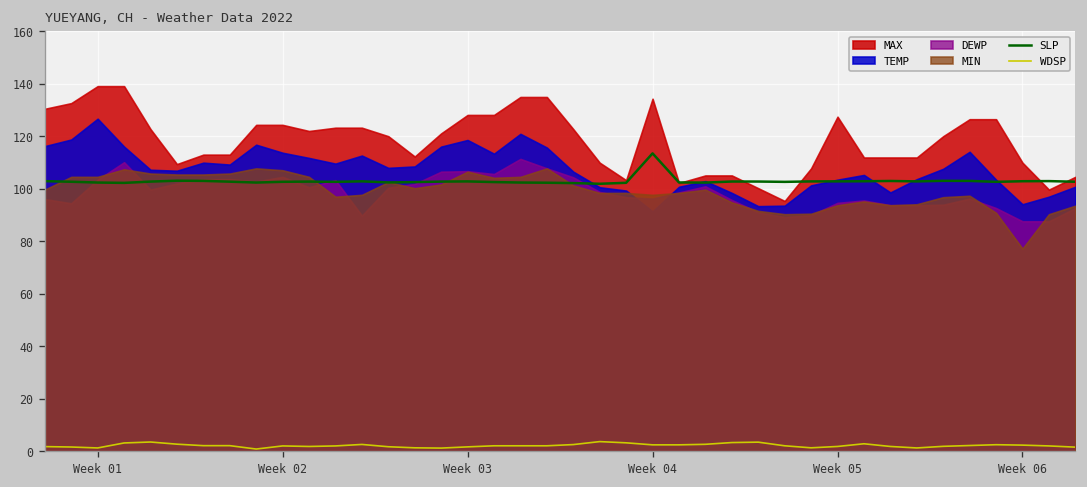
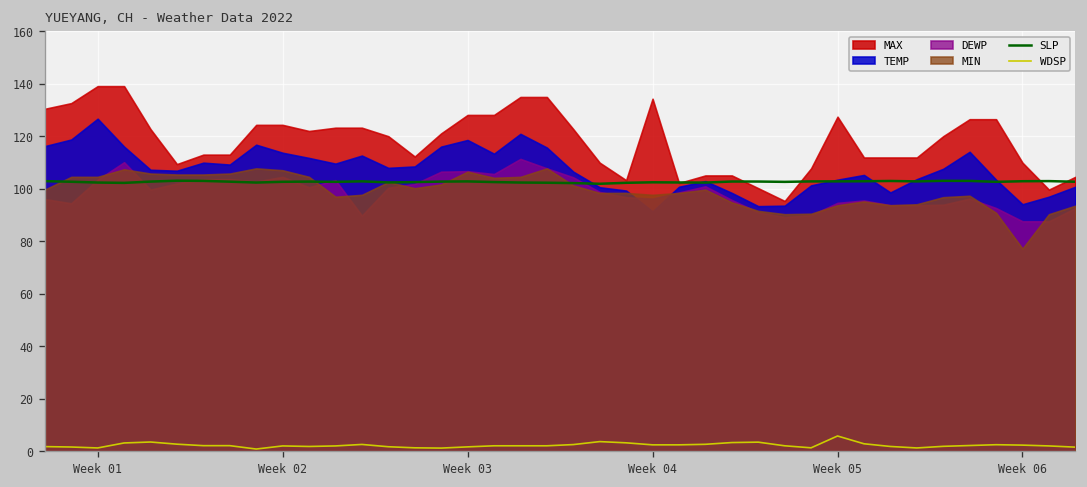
SLP, Week 04: 113 -> 102
WDSP, Week 05: 2 -> 6
